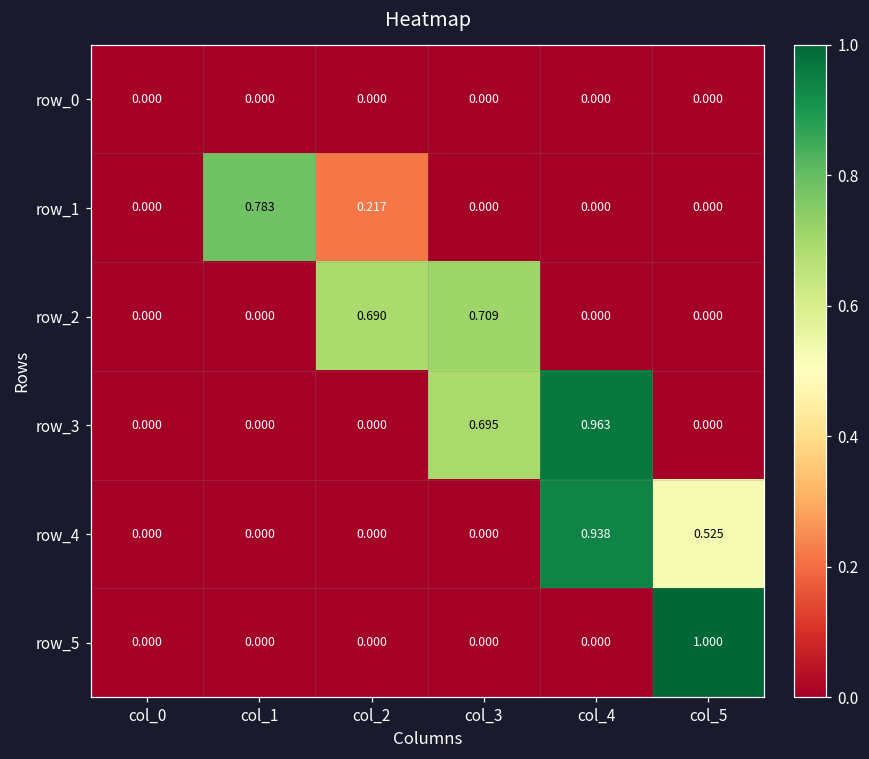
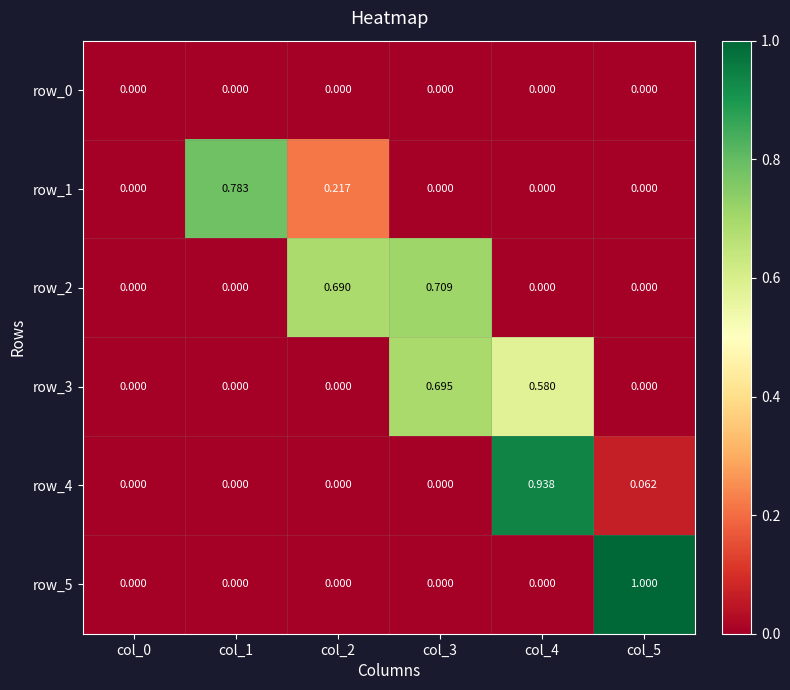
row_3, col_4: 0.963 -> 0.580
row_4, col_5: 0.525 -> 0.062
